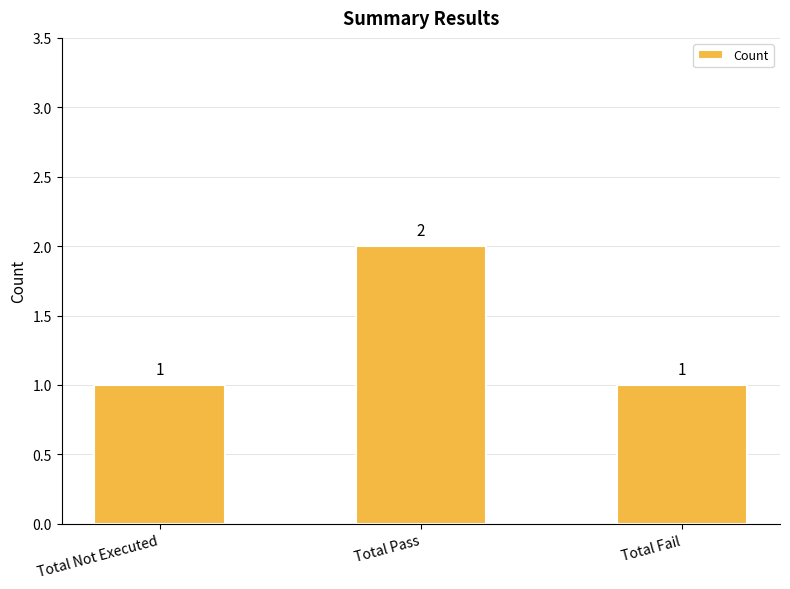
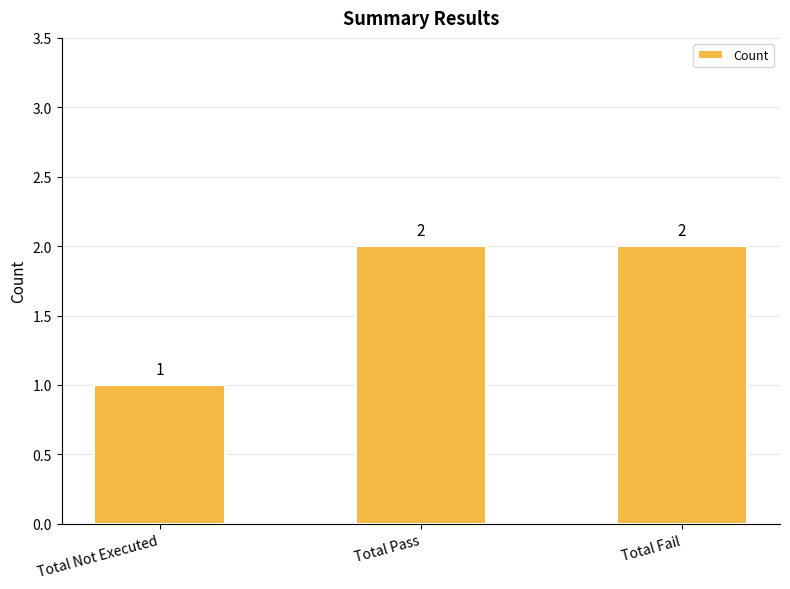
Total Fail: 1 -> 2
